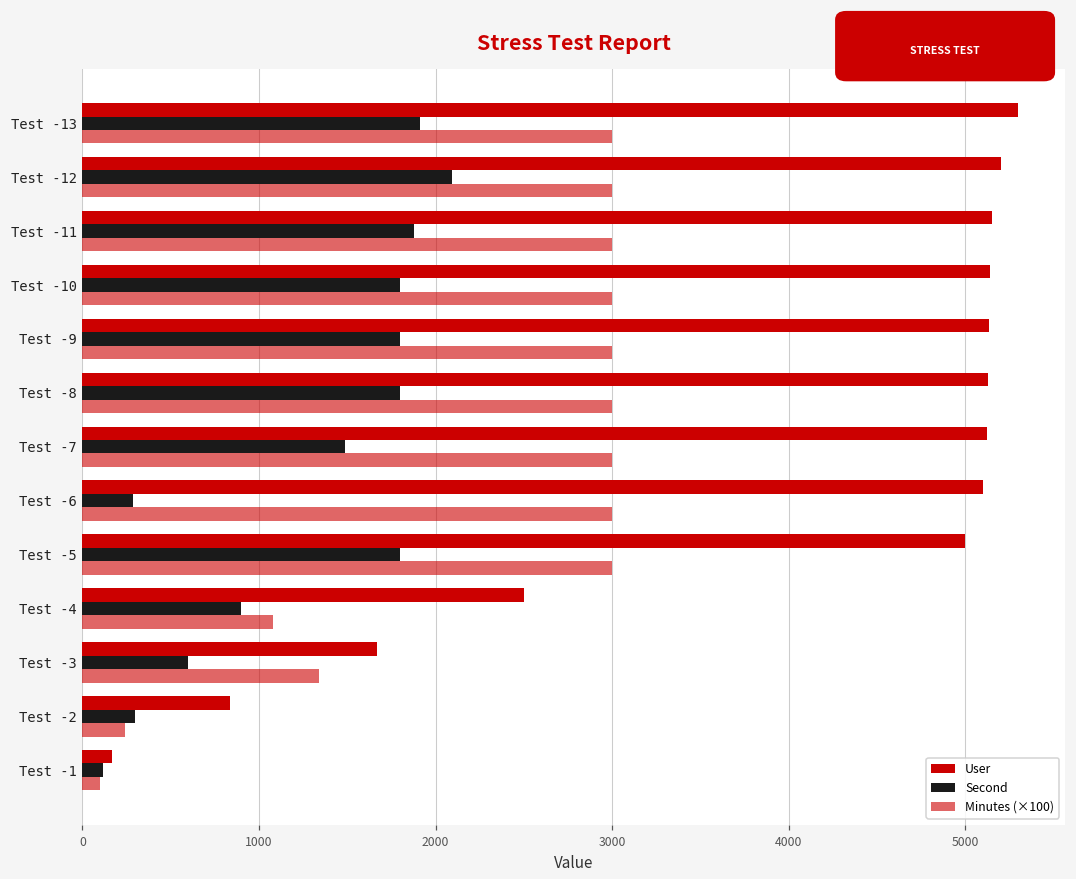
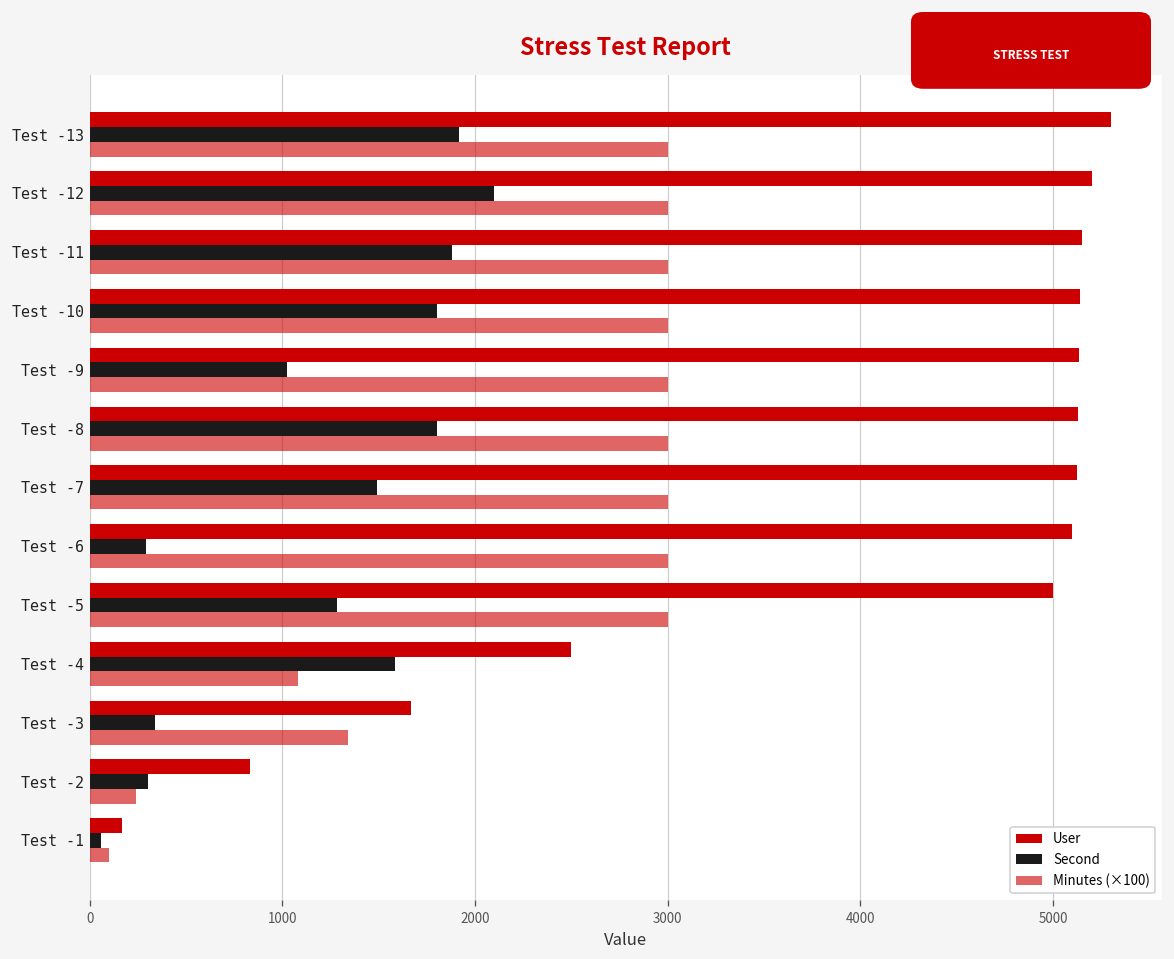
Second, Test -9: 1800 -> 1020
Second, Test -5: 1800 -> 1280
Second, Test -4: 900 -> 1580
Second, Test -3: 600 -> 340
Second, Test -1: 120 -> 60
